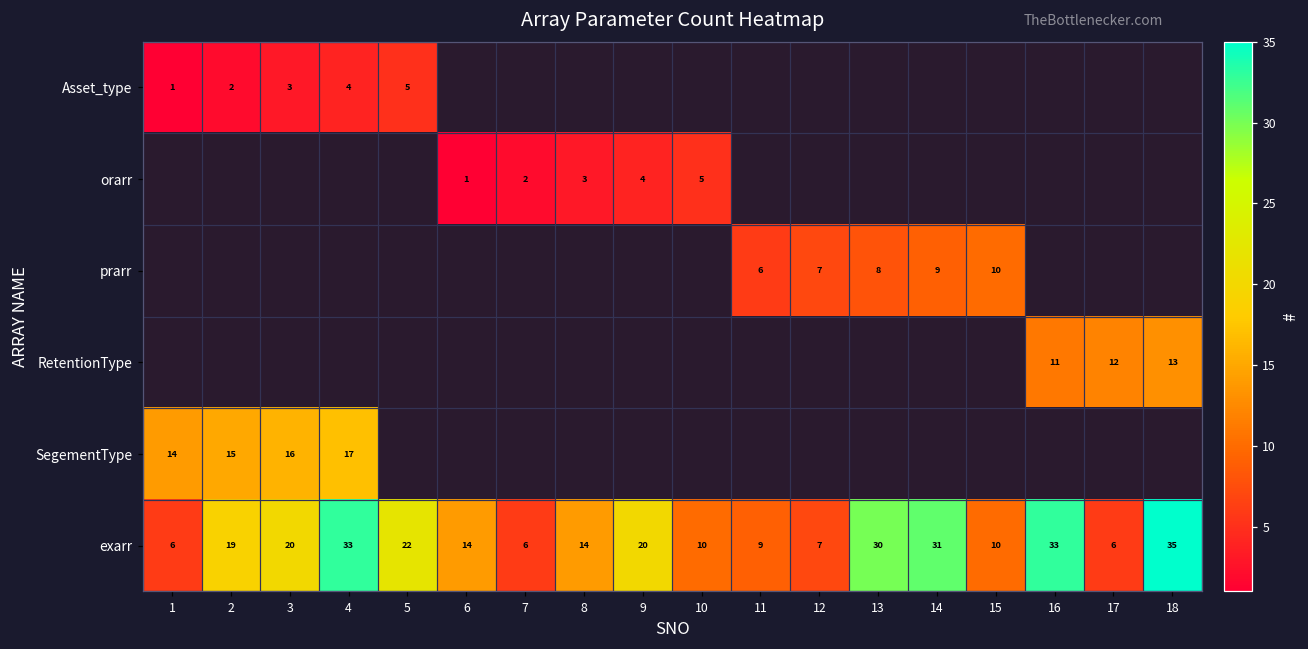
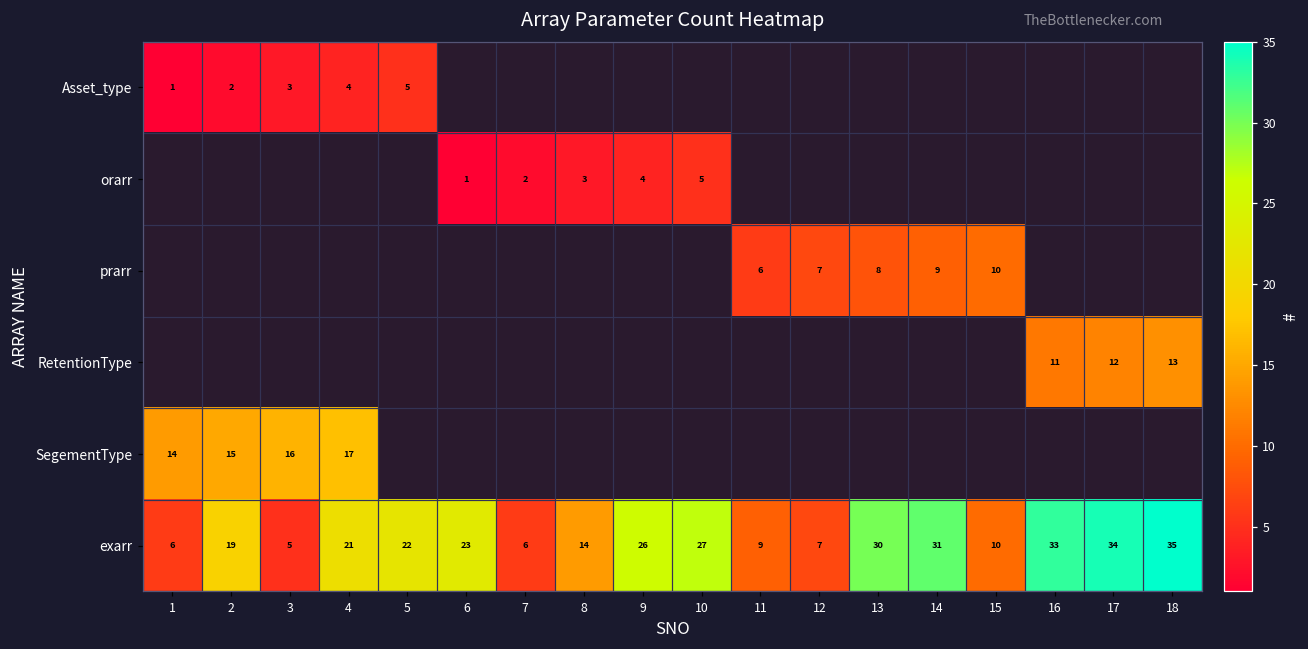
exarr, 3: 20 -> 5
exarr, 4: 33 -> 21
exarr, 6: 14 -> 23
exarr, 9: 20 -> 26
exarr, 10: 10 -> 27
exarr, 17: 6 -> 34
